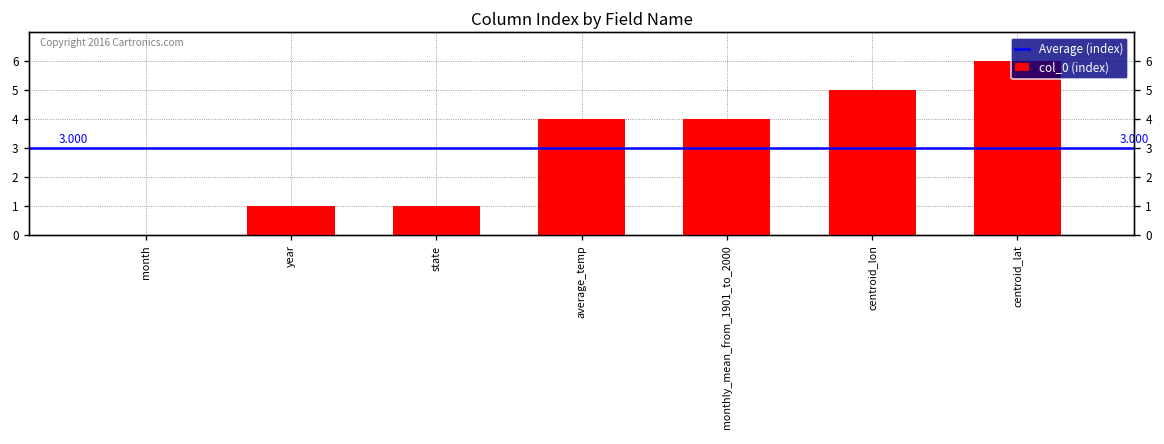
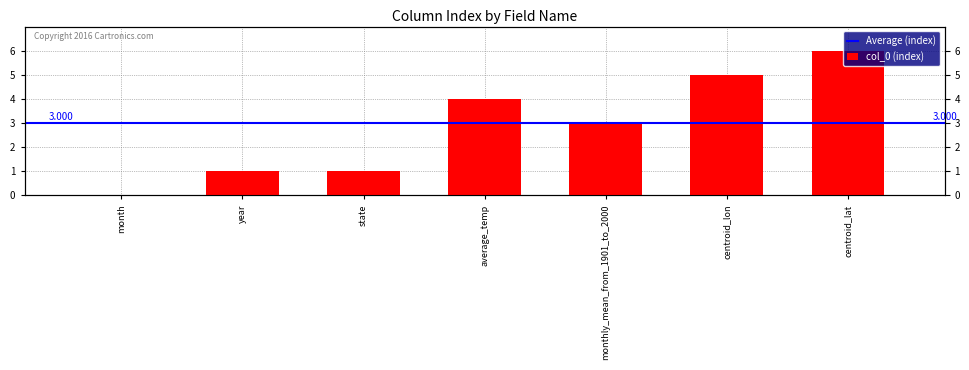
monthly_mean_from_1901_to_2000: 4 -> 3
